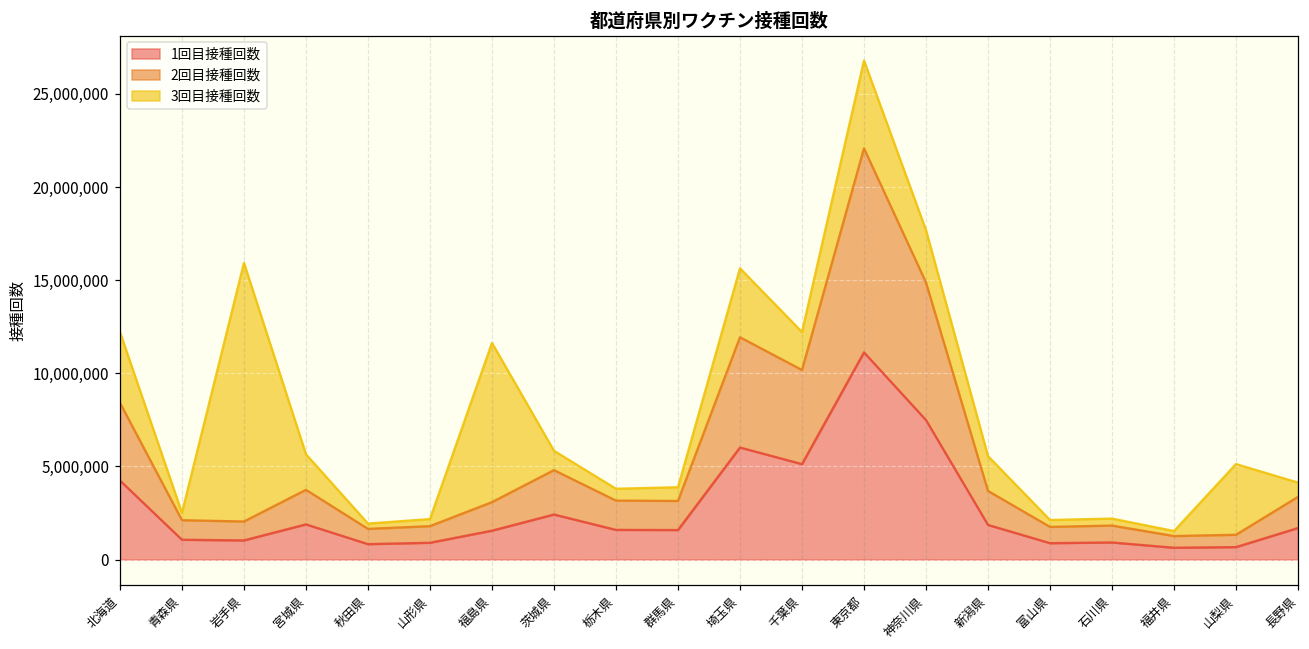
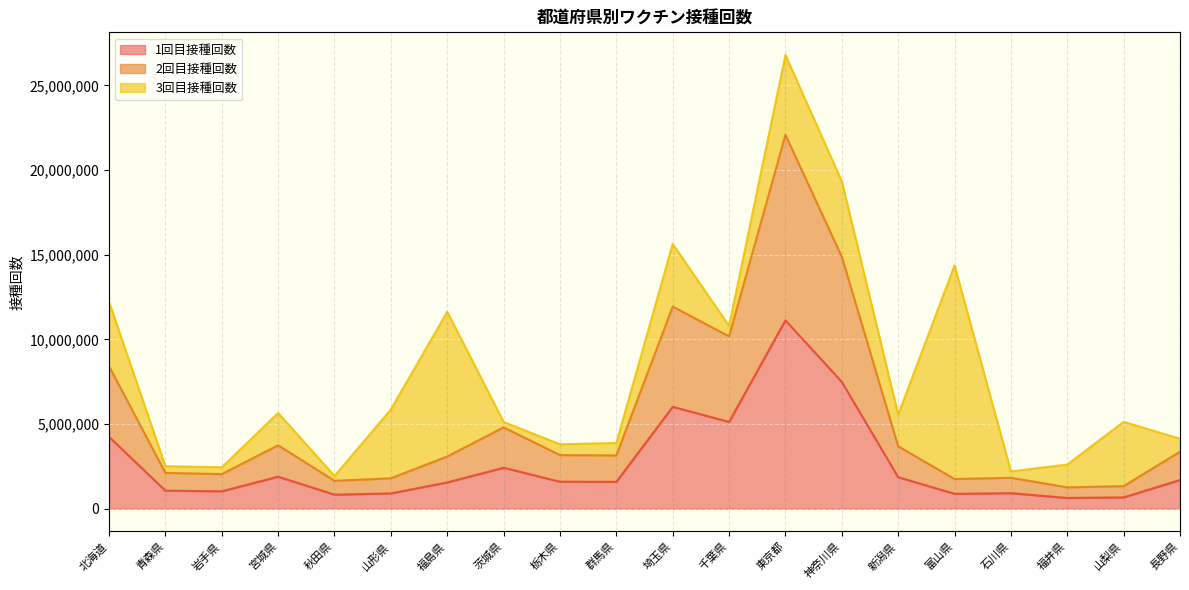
3回目接種回数, 岩手県: 13,900,000 -> 400,000
3回目接種回数, 山形県: 400,000 -> 4,100,000
3回目接種回数, 茨城県: 1,000,000 -> 300,000
3回目接種回数, 千葉県: 2,000,000 -> 600,000
3回目接種回数, 神奈川県: 2,800,000 -> 4,500,000
3回目接種回数, 富山県: 400,000 -> 12,600,000
3回目接種回数, 福井県: 300,000 -> 1,300,000
